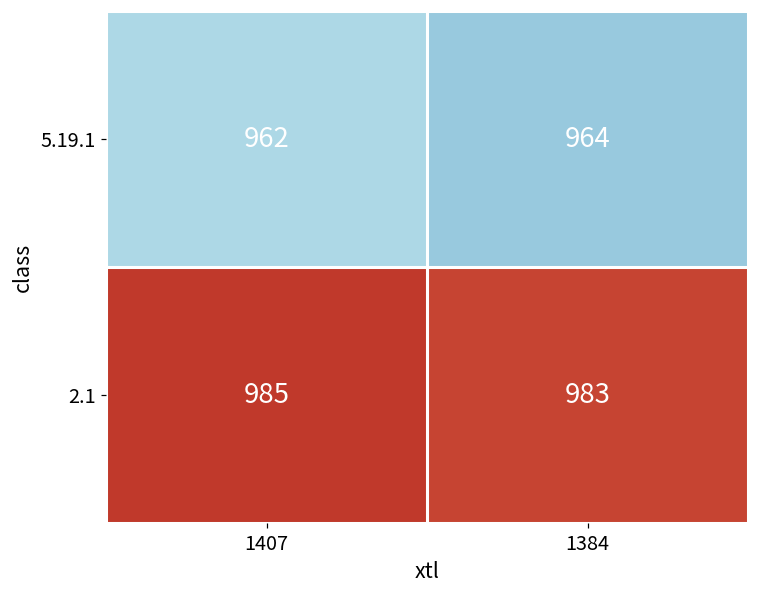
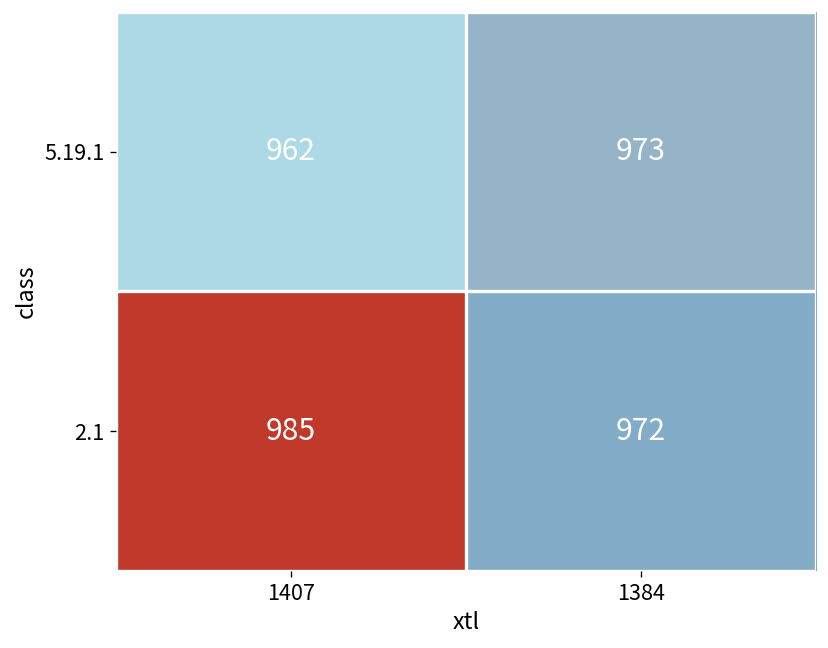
5.19.1, 1384: 964 -> 973
2.1, 1384: 983 -> 972
